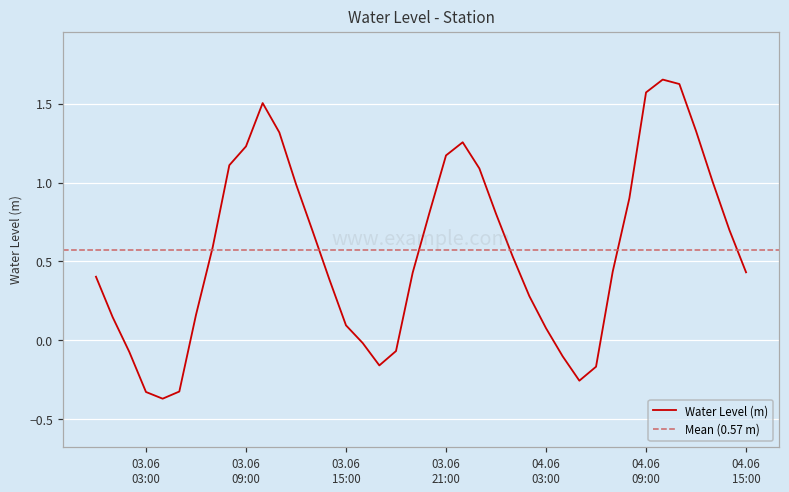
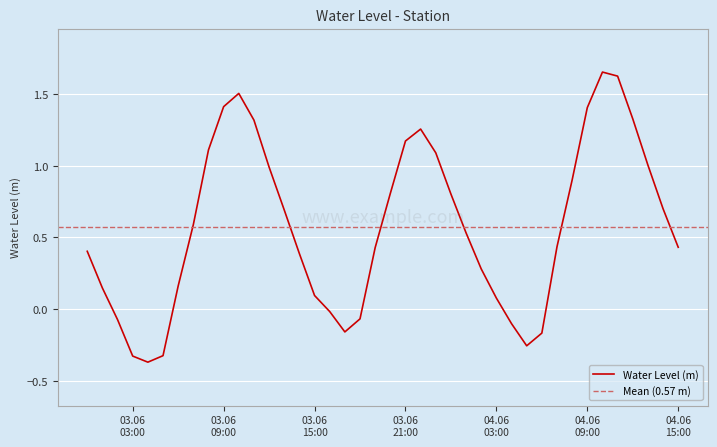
03.06 09:00: 1.23 -> 1.41
04.06 09:00: 1.57 -> 1.41
